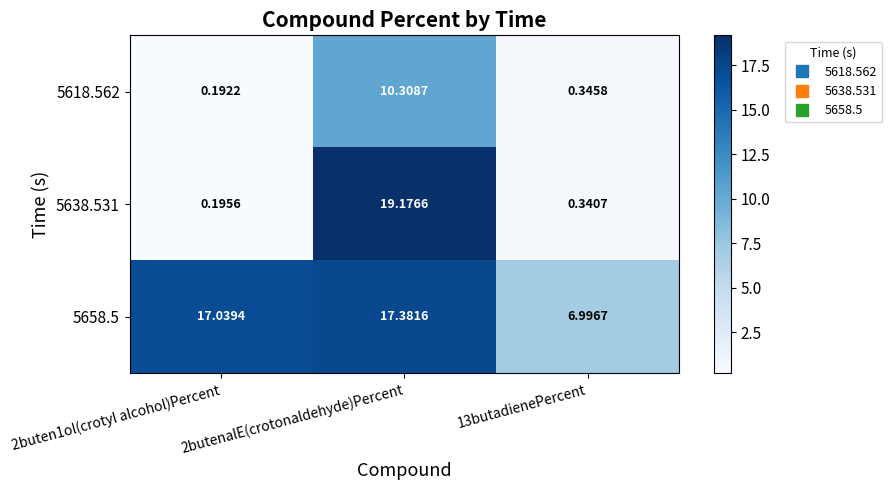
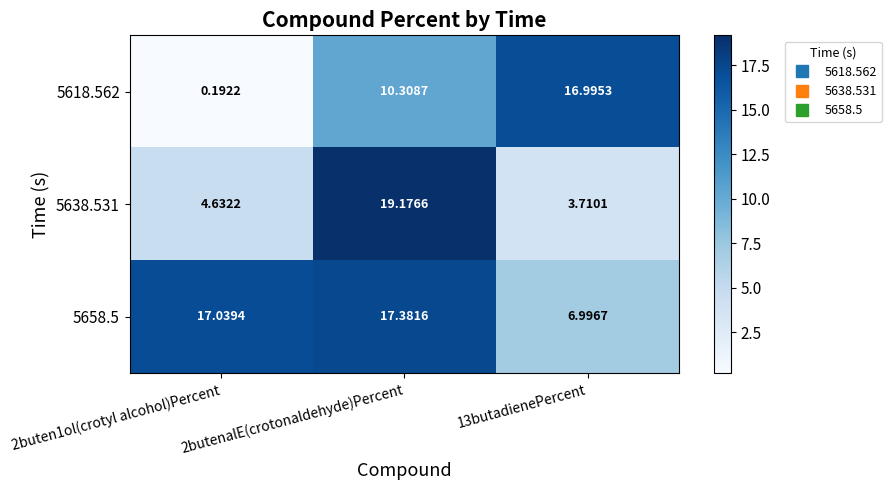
5618.562, 13butadienePercent: 0.3458 -> 16.9953
5638.531, 2buten1ol(crotyl alcohol)Percent: 0.1956 -> 4.6322
5638.531, 13butadienePercent: 0.3407 -> 3.7101
